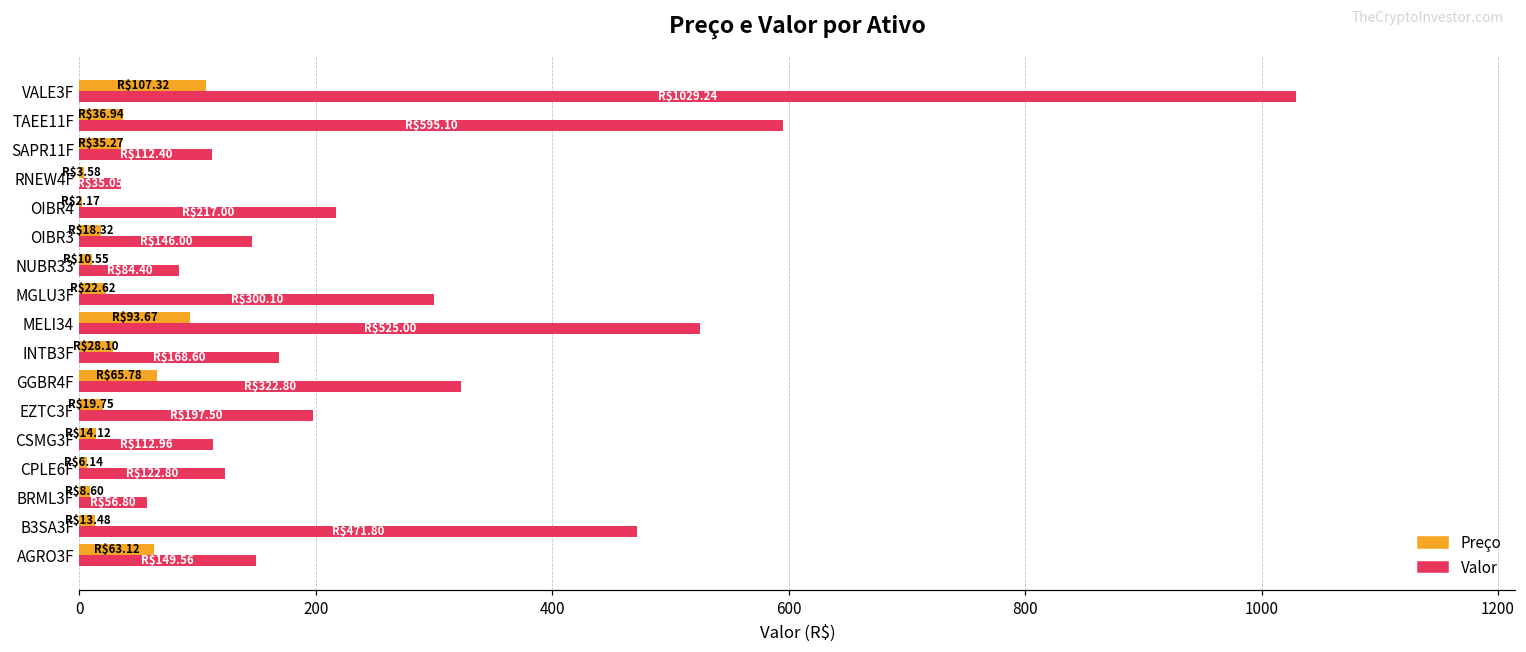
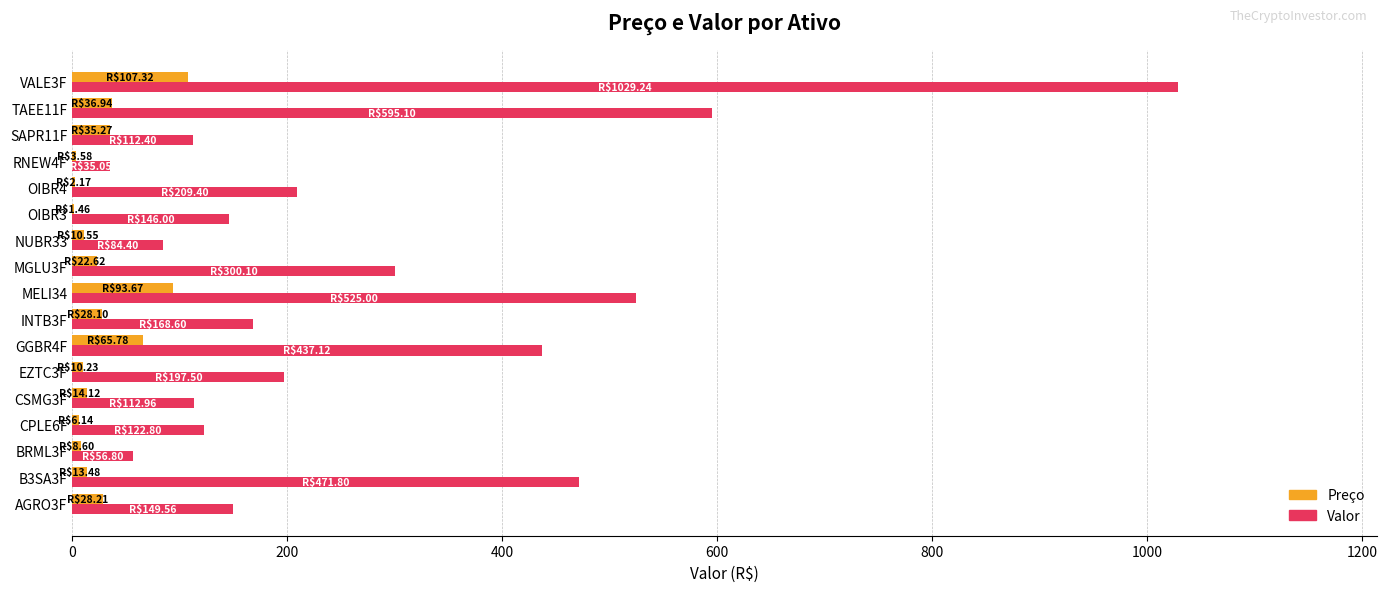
Valor, OIBR4: $217.00 -> $209.40
Preço, OIBR3: $18.32 -> $1.46
Valor, GGBR4F: $322.80 -> $437.12
Preço, EZTC3F: $19.75 -> $10.23
Preço, AGRO3F: $63.12 -> $28.21
